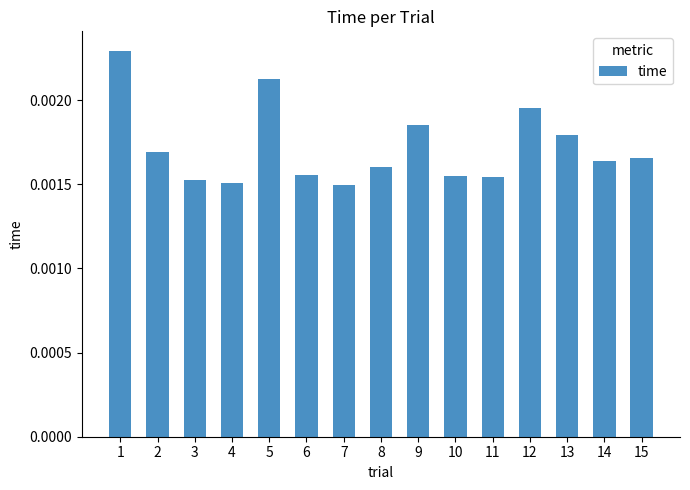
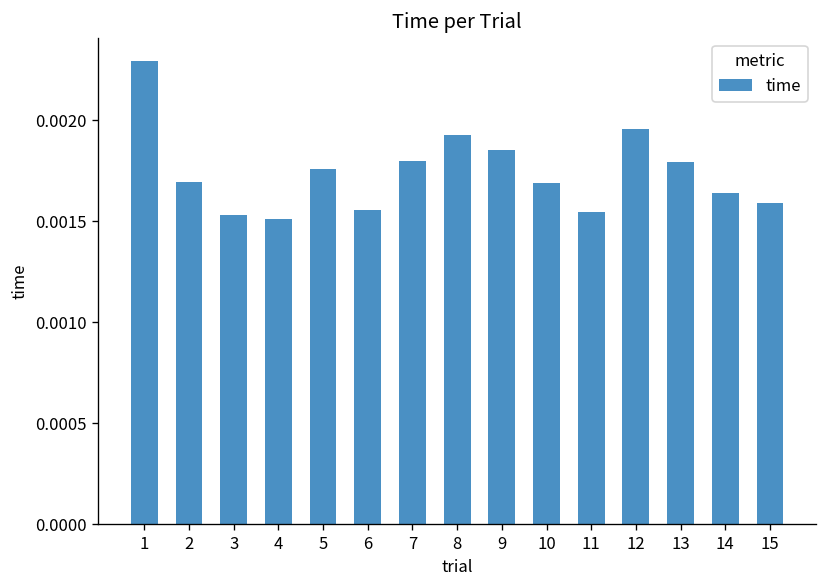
5: 0.00213 -> 0.00176
7: 0.00150 -> 0.00180
8: 0.00160 -> 0.00193
10: 0.00155 -> 0.00169
15: 0.00166 -> 0.00159
